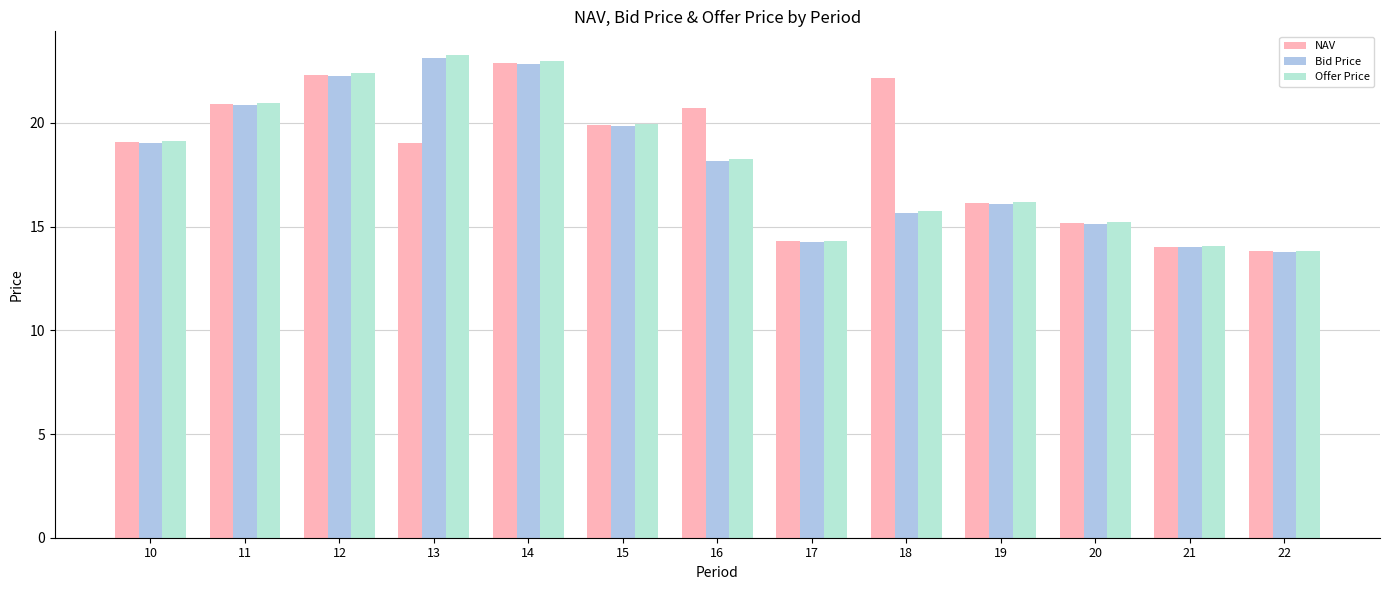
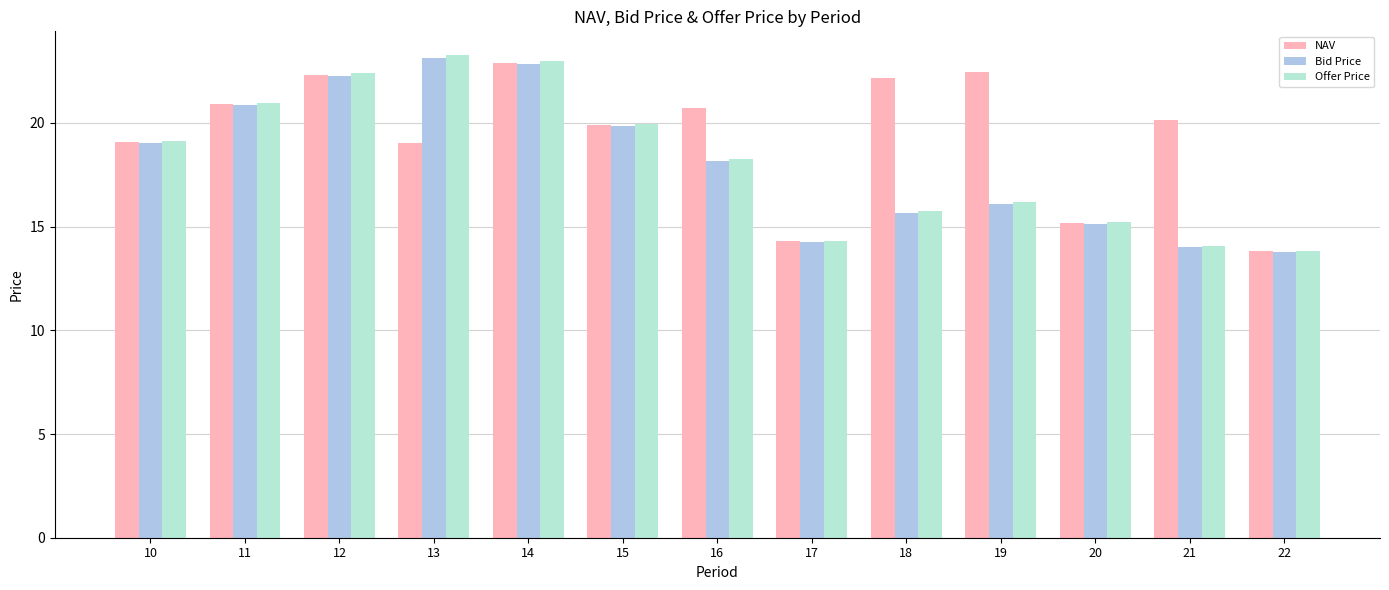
NAV, 19: 16.1 -> 22.4
NAV, 21: 14.0 -> 20.1
